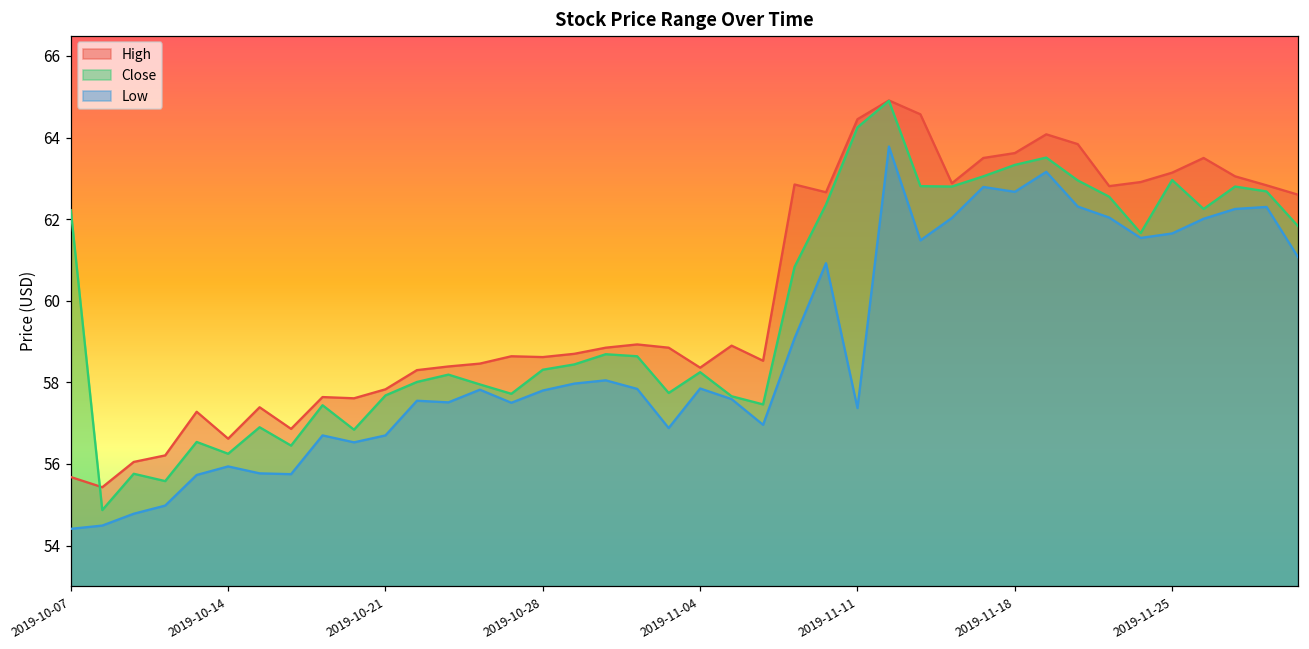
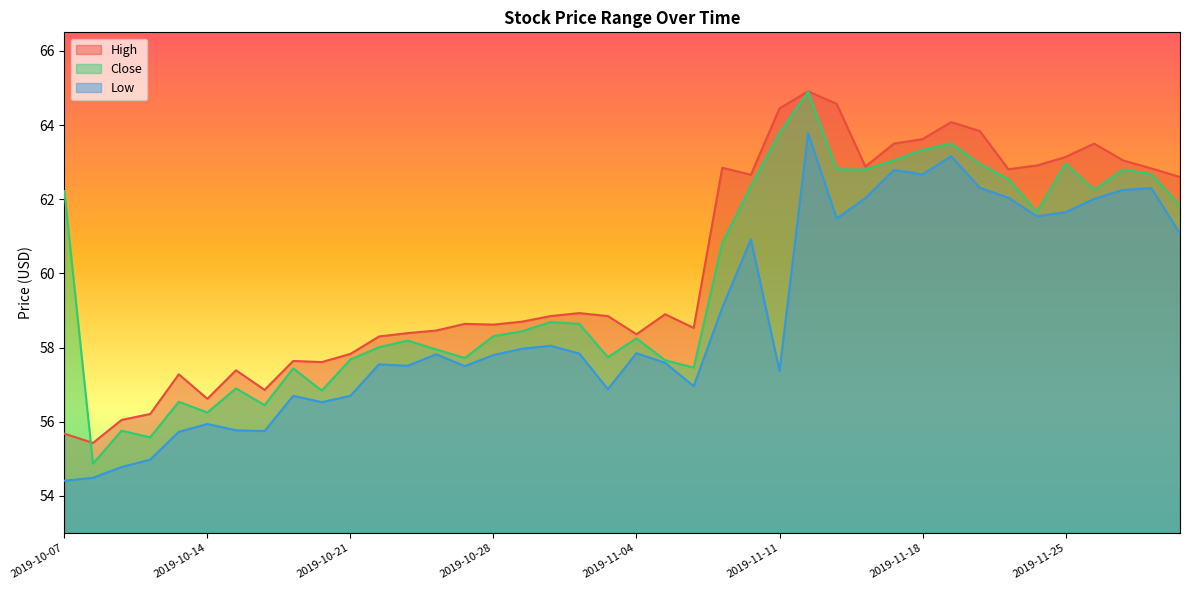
Close, 2019-11-11: 64.3 -> 63.8
